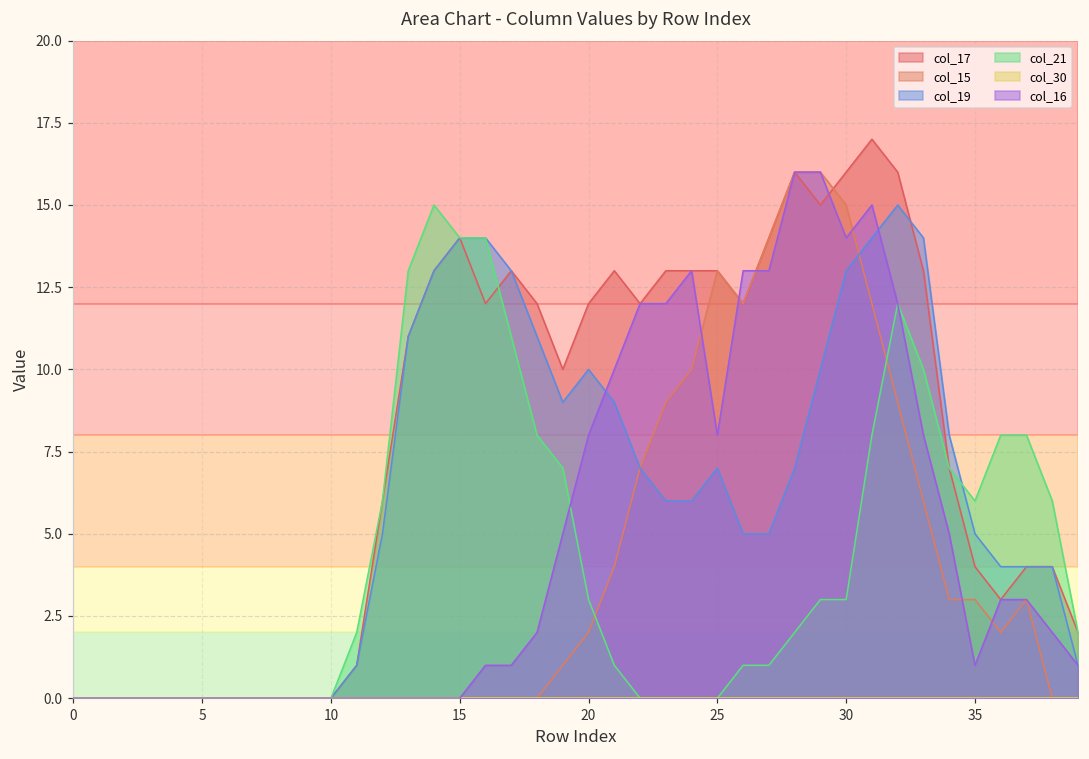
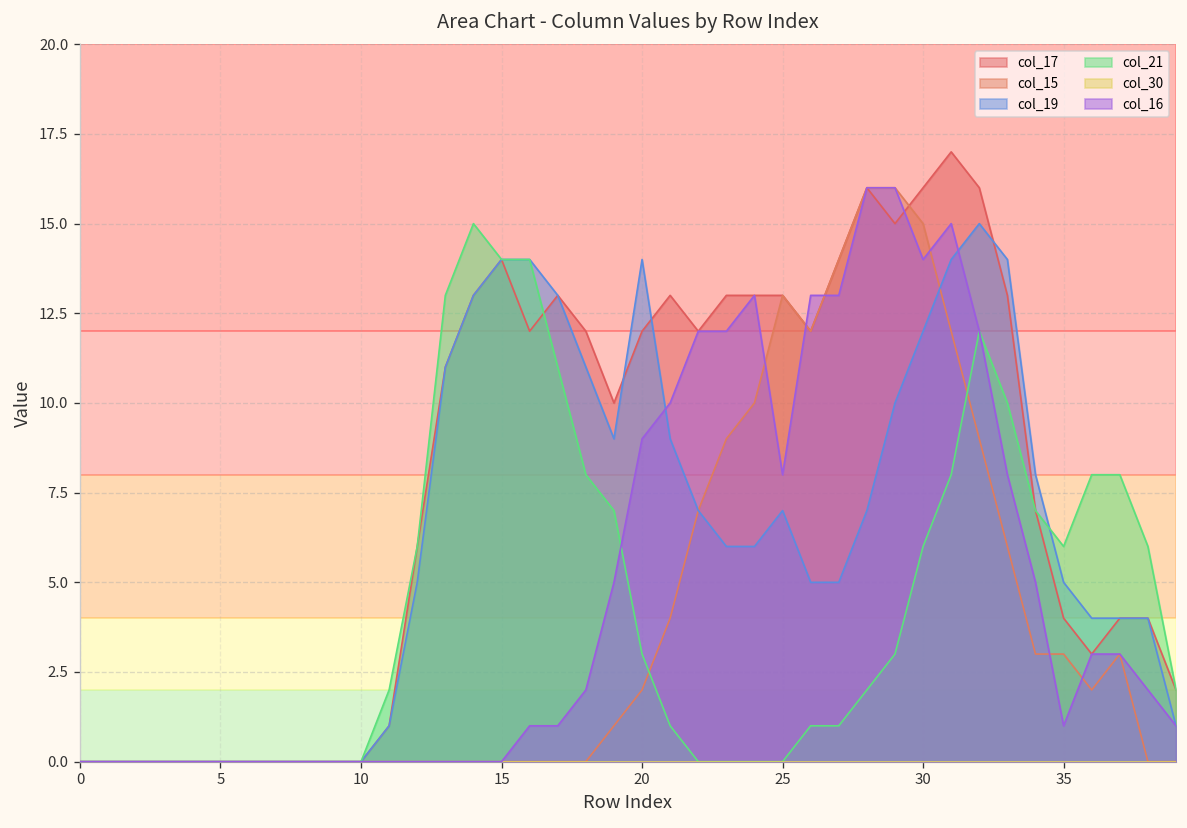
col_19, 20: 10 -> 14
col_16, 20: 8 -> 9
col_19, 30: 13 -> 12
col_21, 30: 3 -> 6
